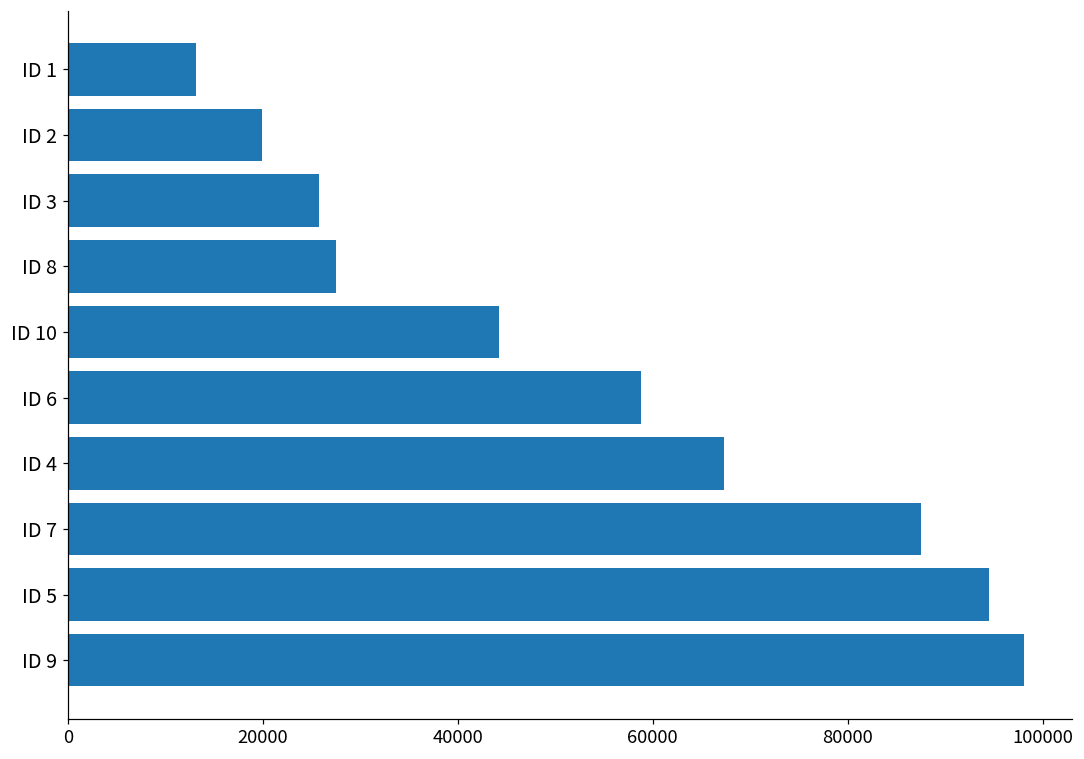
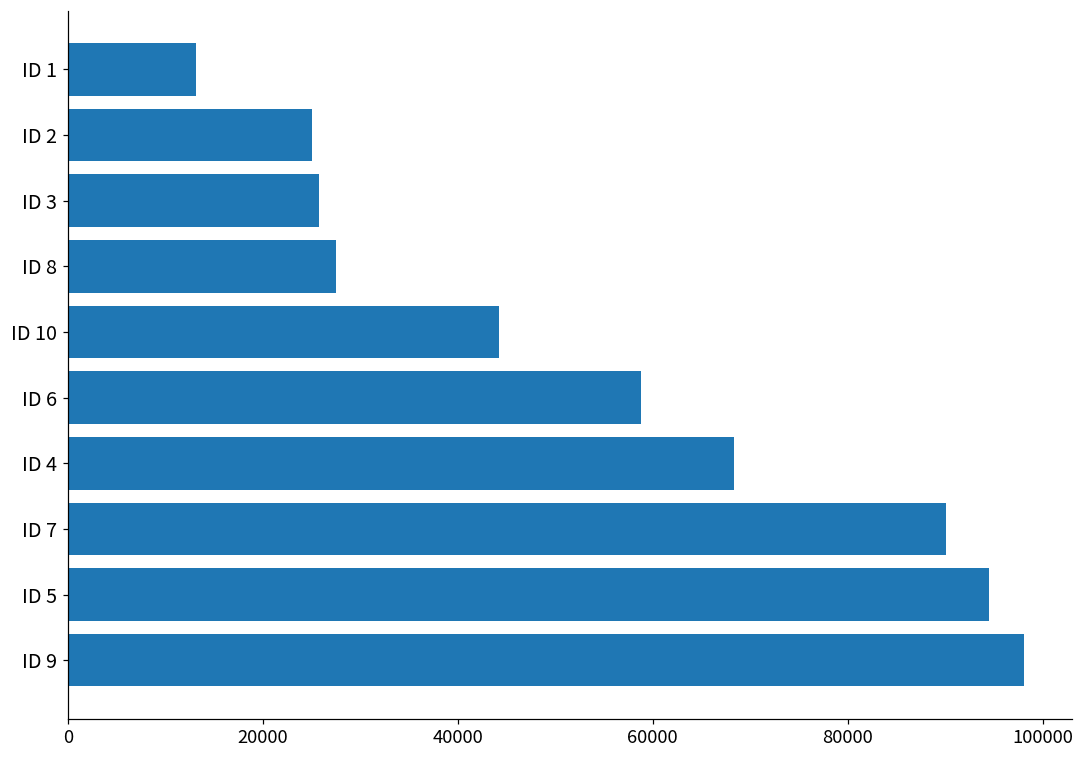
ID 2: 20000 -> 25000
ID 4: 67000 -> 68000
ID 7: 87000 -> 90000
